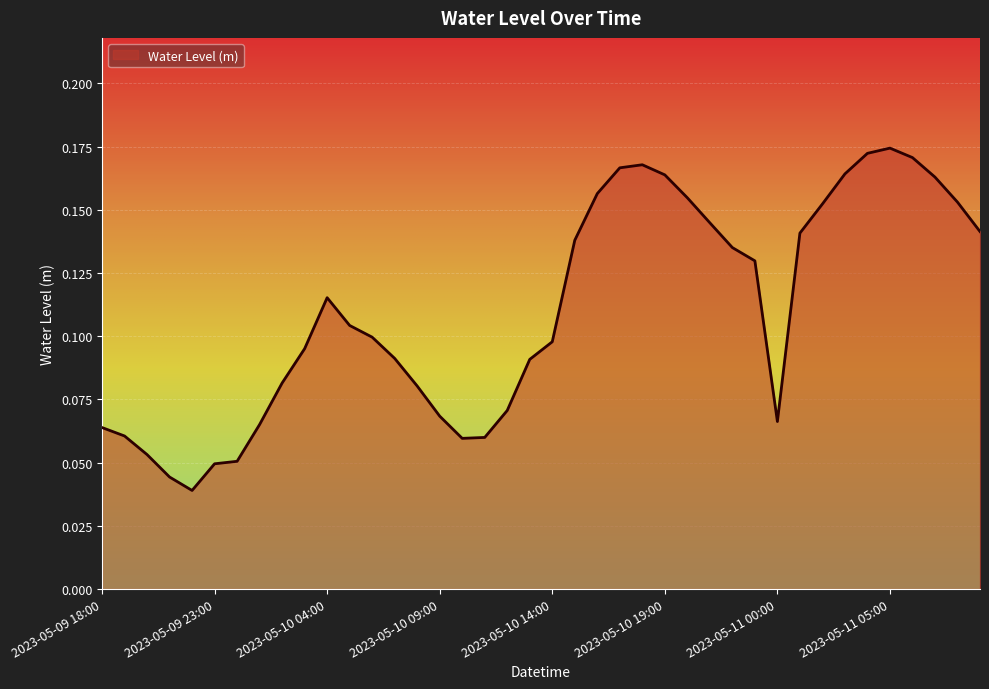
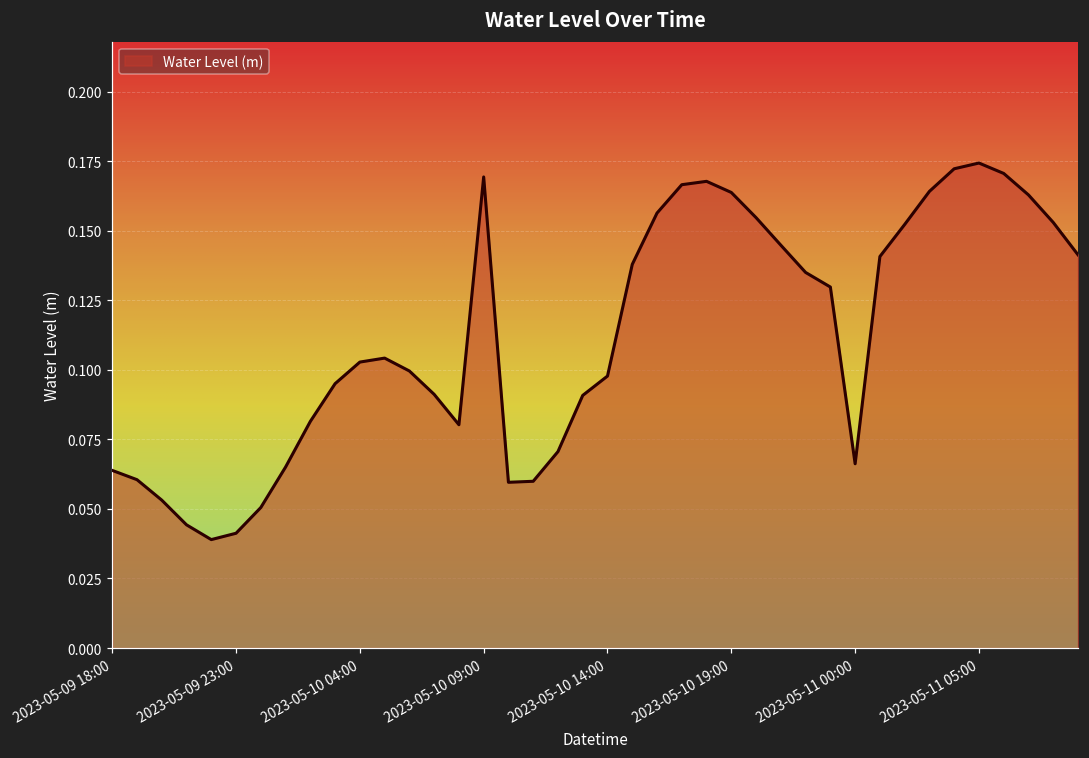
2023-05-09 23:00: 0.050 -> 0.041
2023-05-10 04:00: 0.115 -> 0.103
2023-05-10 09:00: 0.068 -> 0.169
